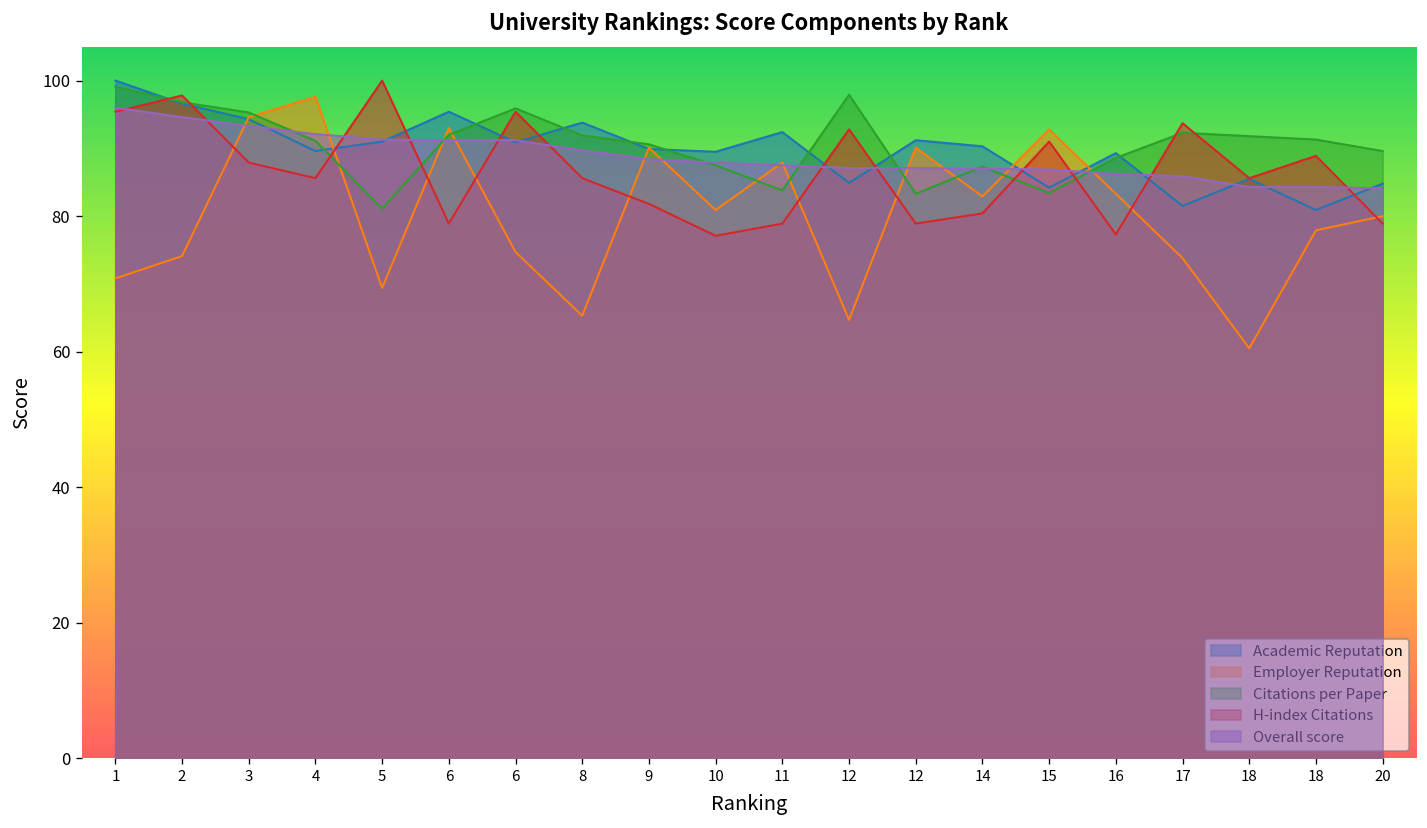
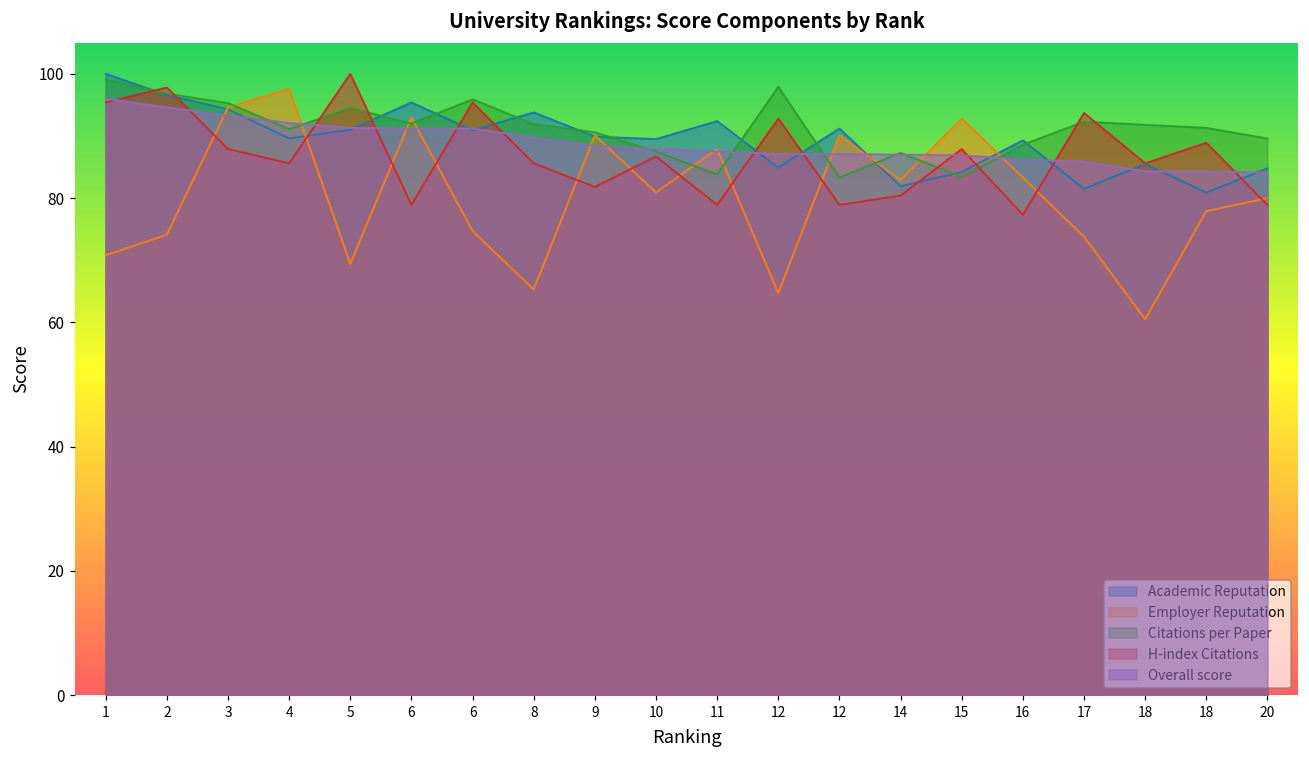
Citations per Paper, 5: 81 -> 95
H-index Citations, 10: 77 -> 87
Academic Reputation, 14: 90 -> 82
H-index Citations, 15: 91 -> 88
